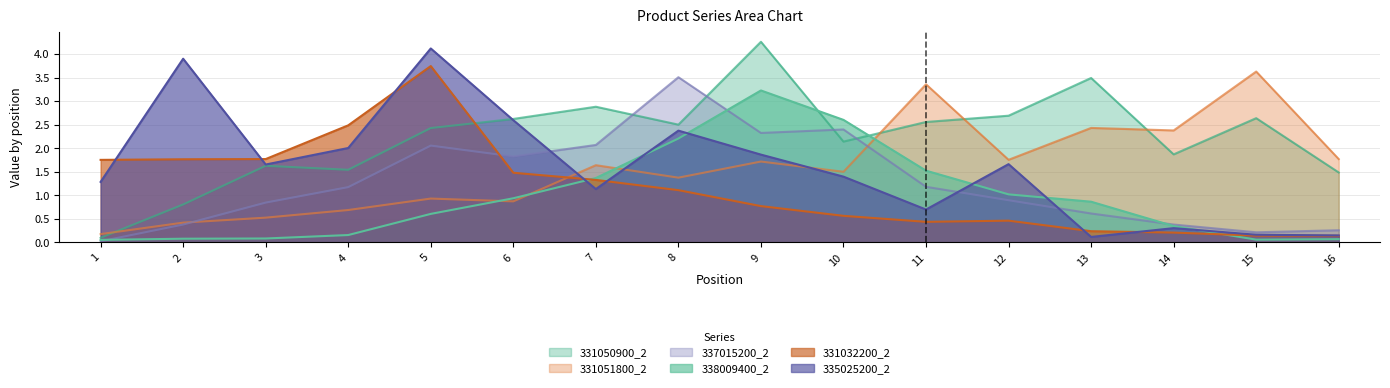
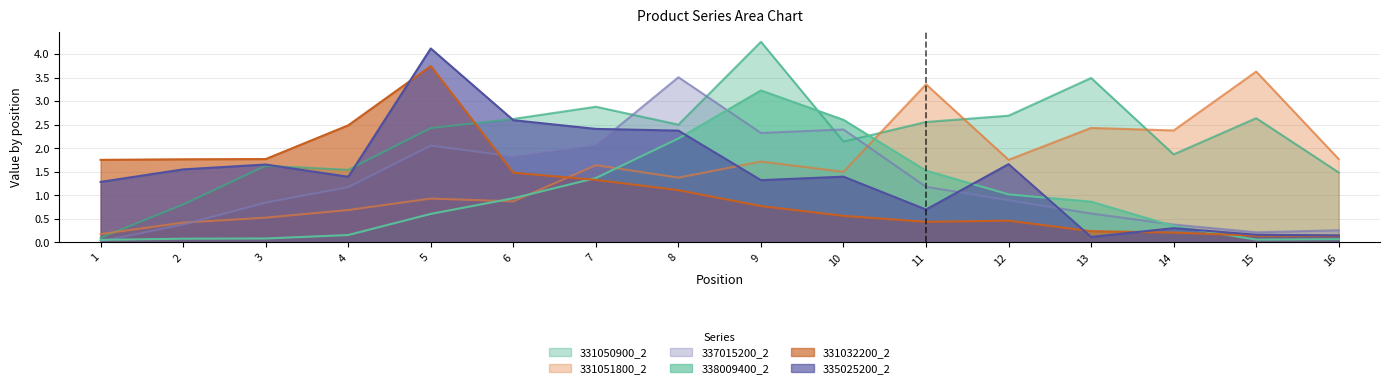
335025200_2, 2: 3.9 -> 1.6
335025200_2, 4: 2.0 -> 1.4
335025200_2, 7: 1.1 -> 2.4
335025200_2, 9: 1.9 -> 1.3
